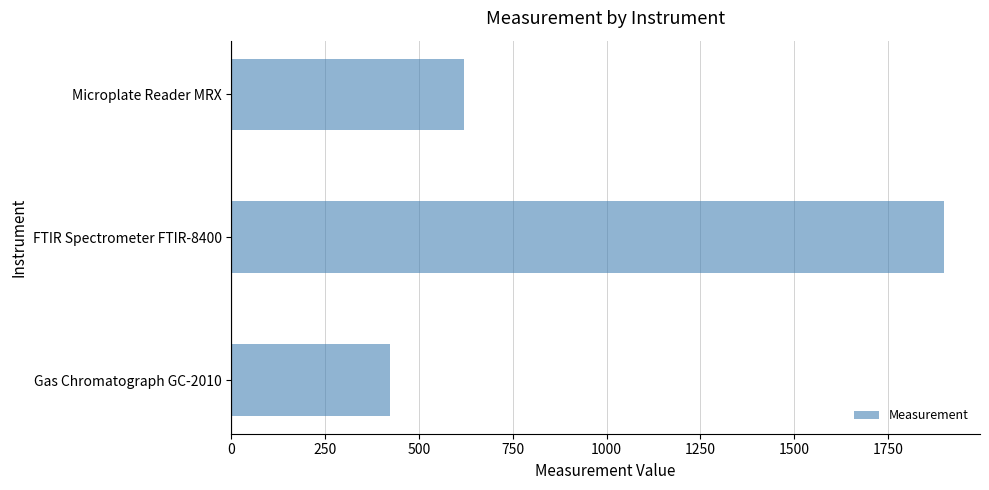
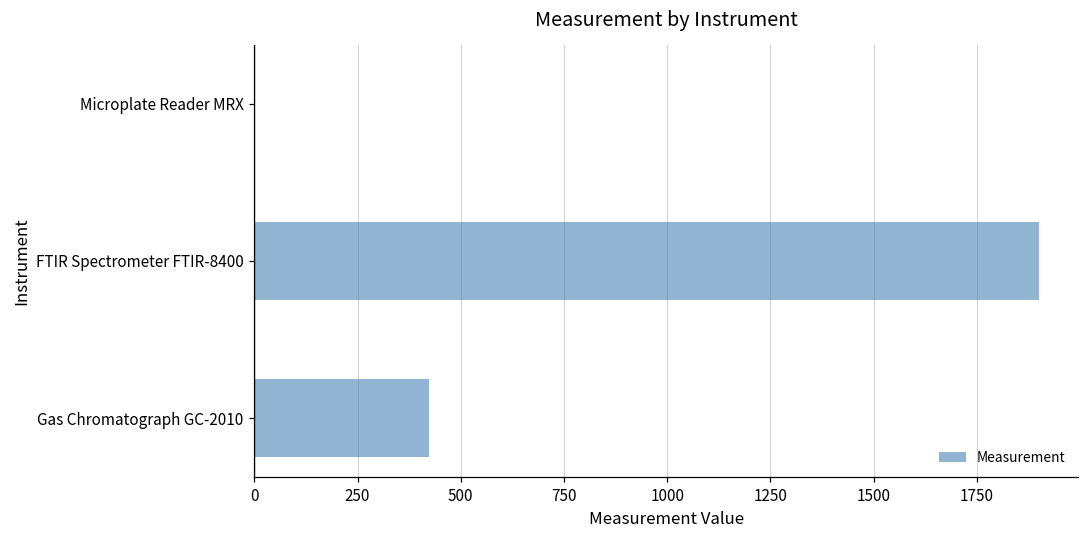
Microplate Reader MRX: 620 -> 0
